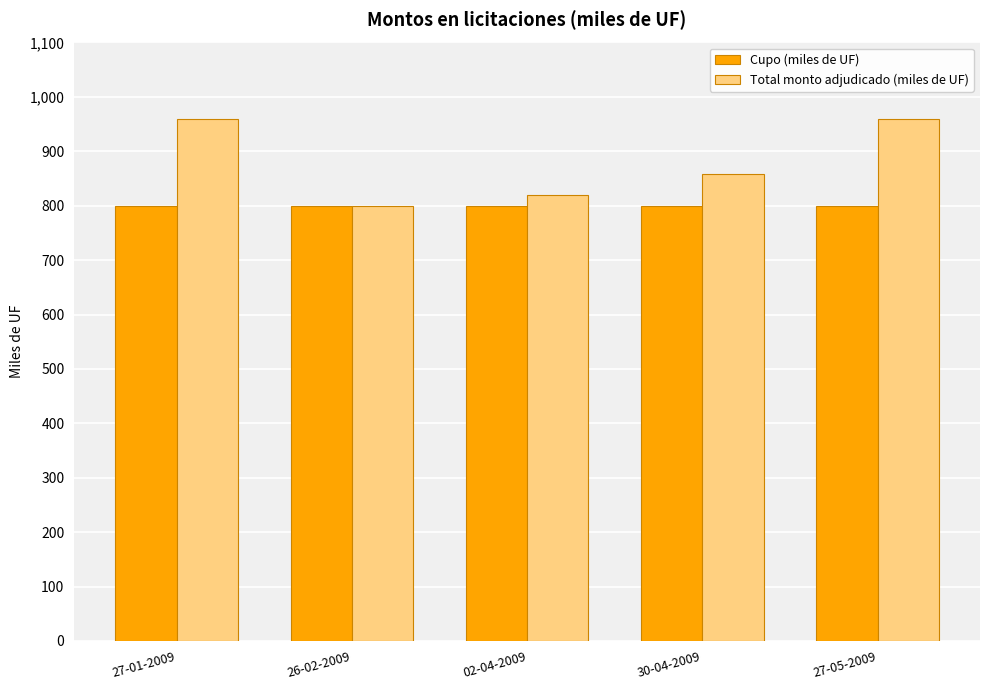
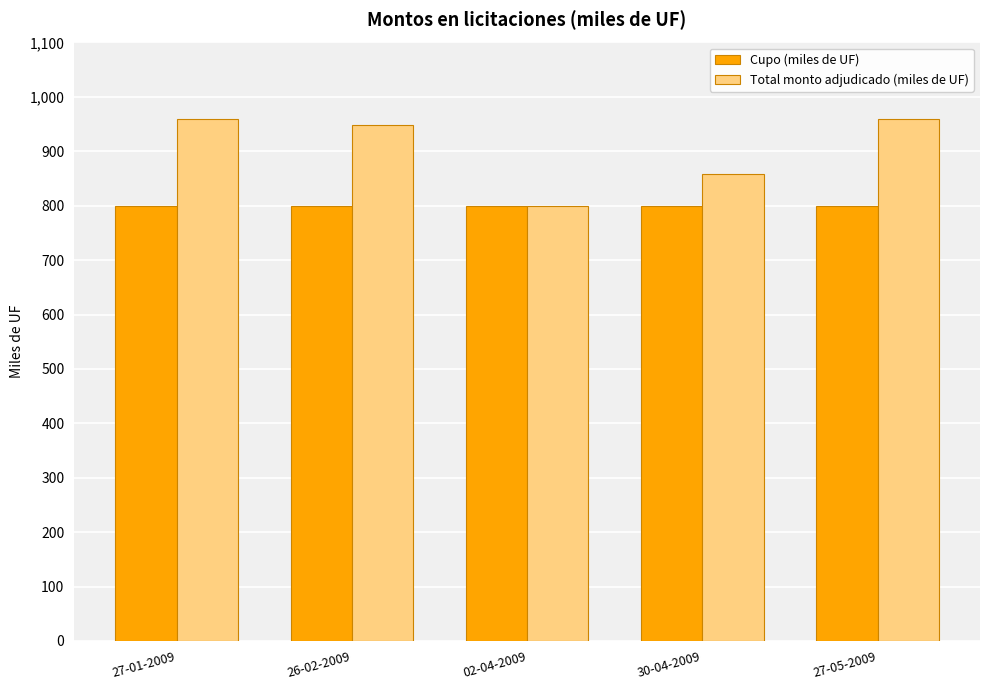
Total monto adjudicado (miles de UF), 26-02-2009: 800 -> 950
Total monto adjudicado (miles de UF), 02-04-2009: 820 -> 800
